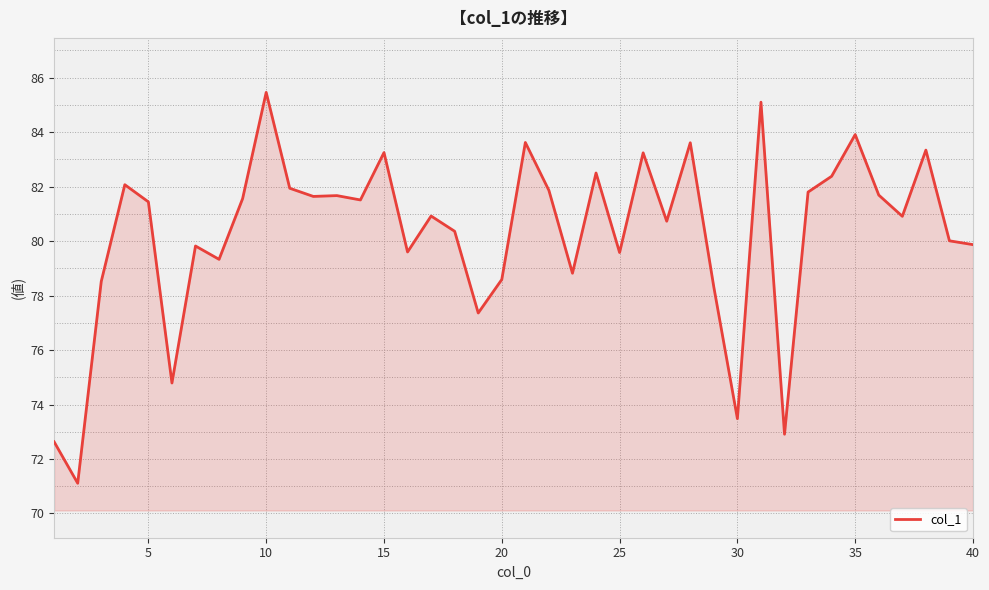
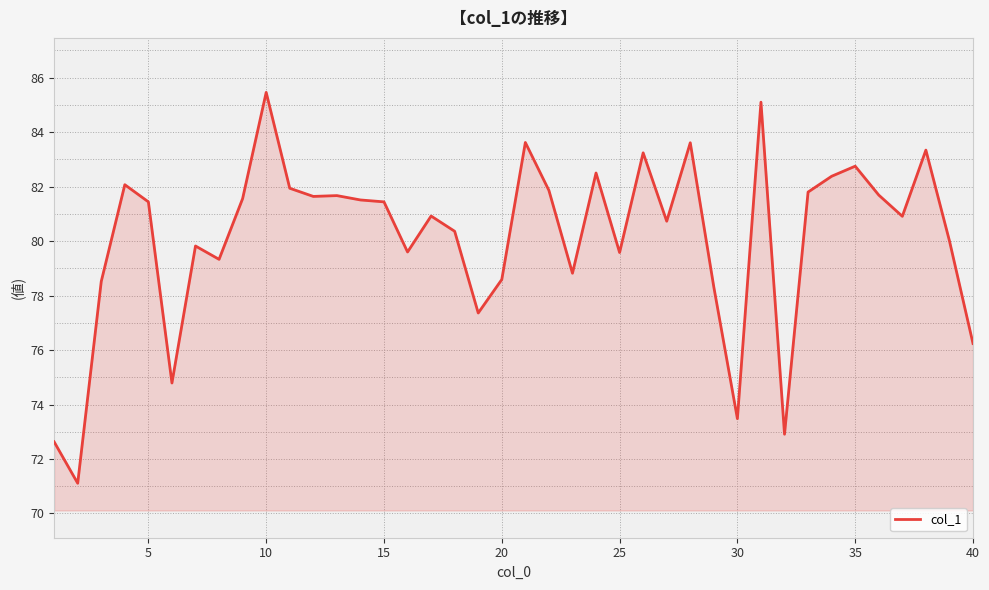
15: 83.3 -> 81.4
35: 83.9 -> 82.8
40: 79.9 -> 76.2
